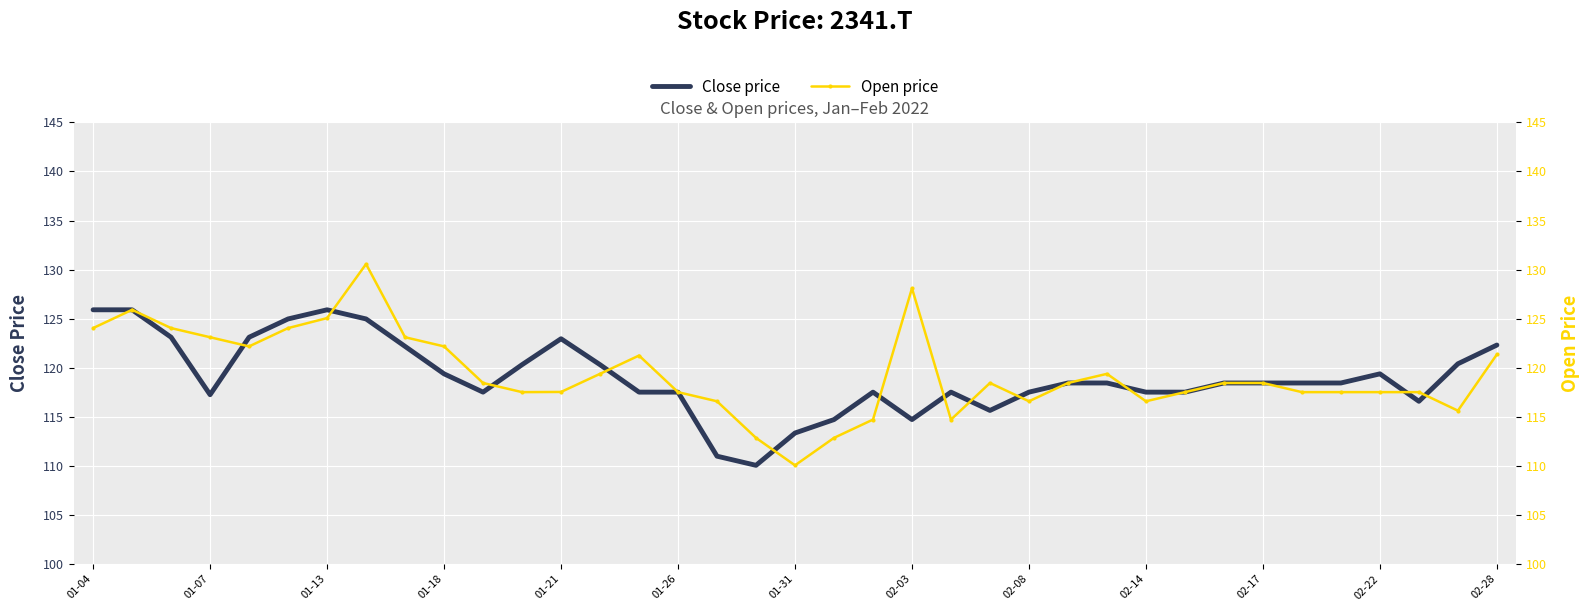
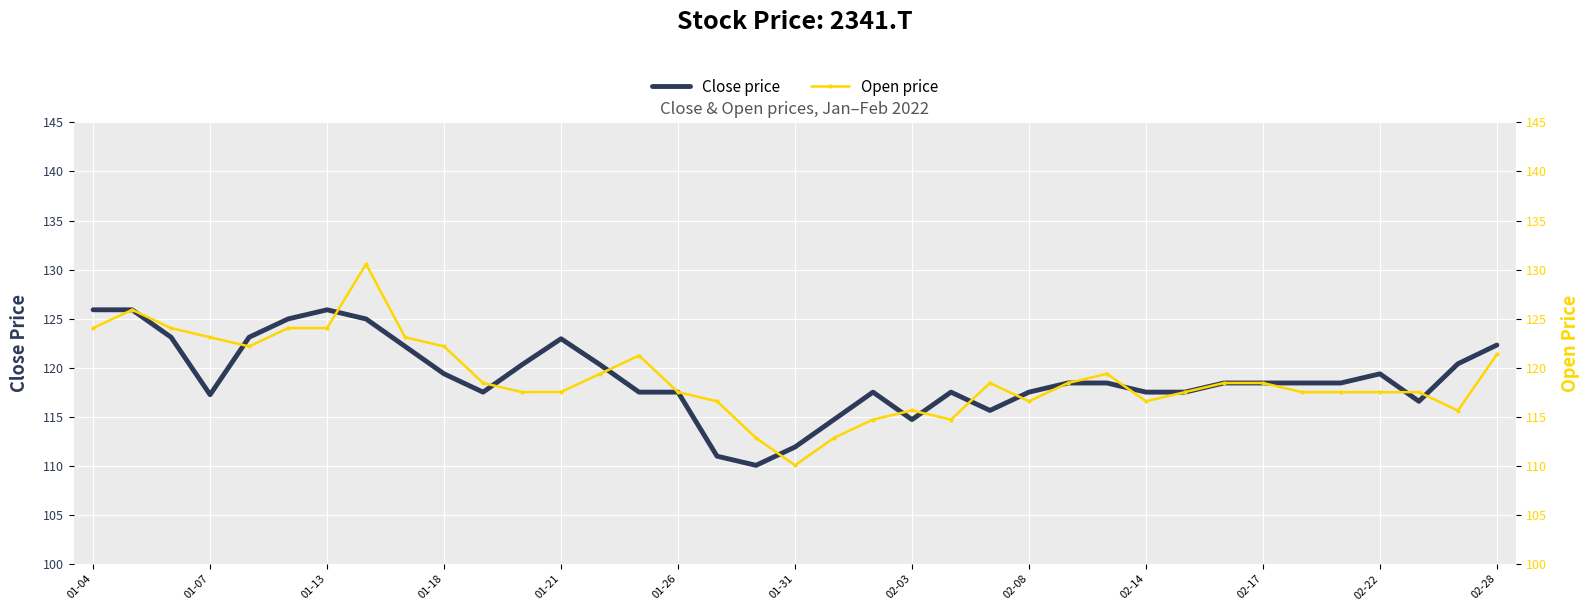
Close price, 01-31: 113 -> 112
Open price, 01-13: 125 -> 124
Open price, 02-03: 128 -> 116
